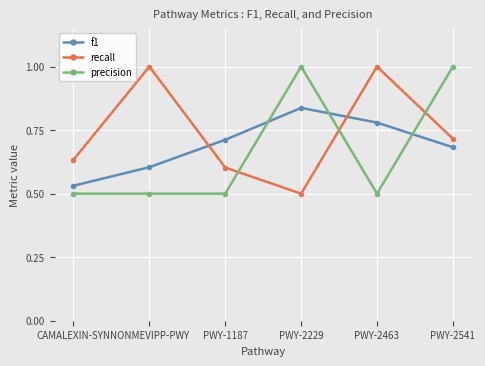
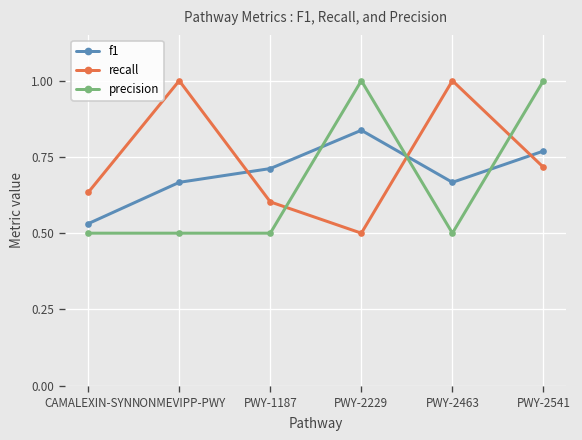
f1, NONMEVIPP-PWY: 0.60 -> 0.67
f1, PWY-2463: 0.78 -> 0.67
f1, PWY-2541: 0.68 -> 0.77
